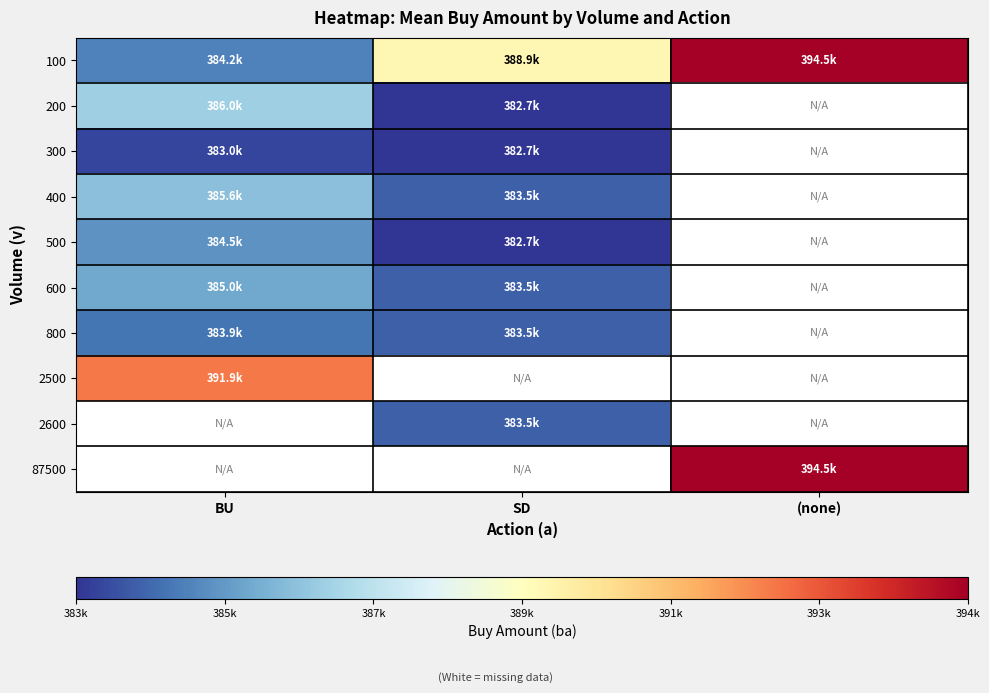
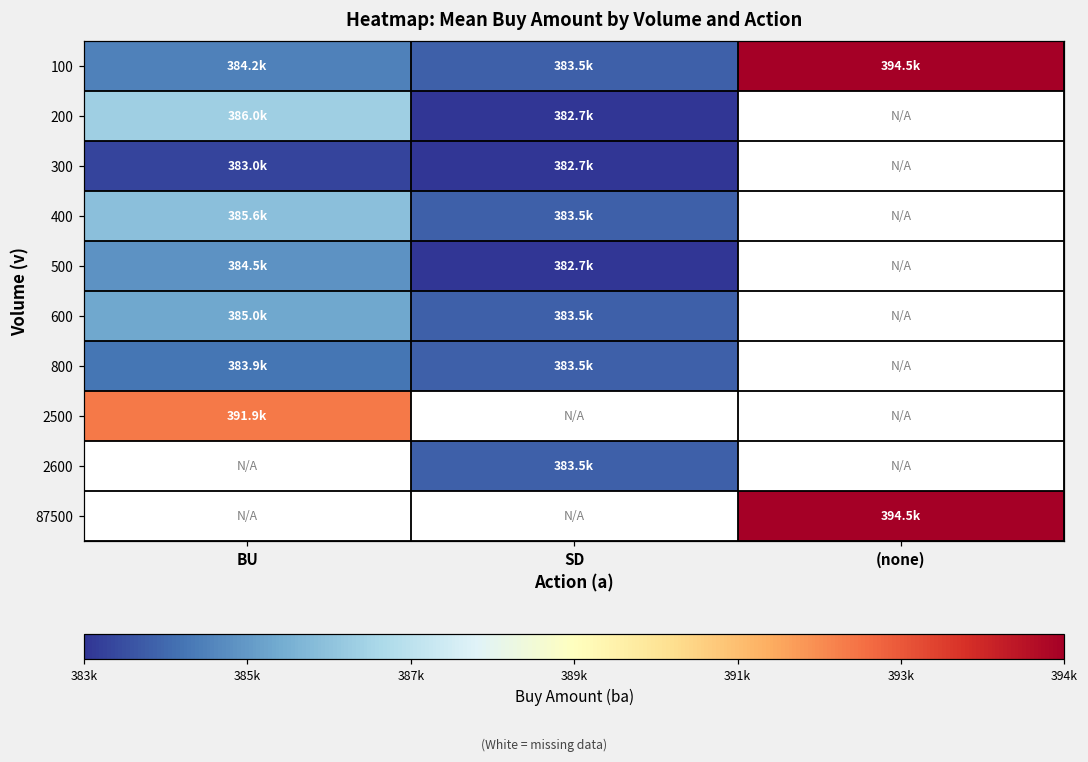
100, SD: 388.9k -> 383.5k
